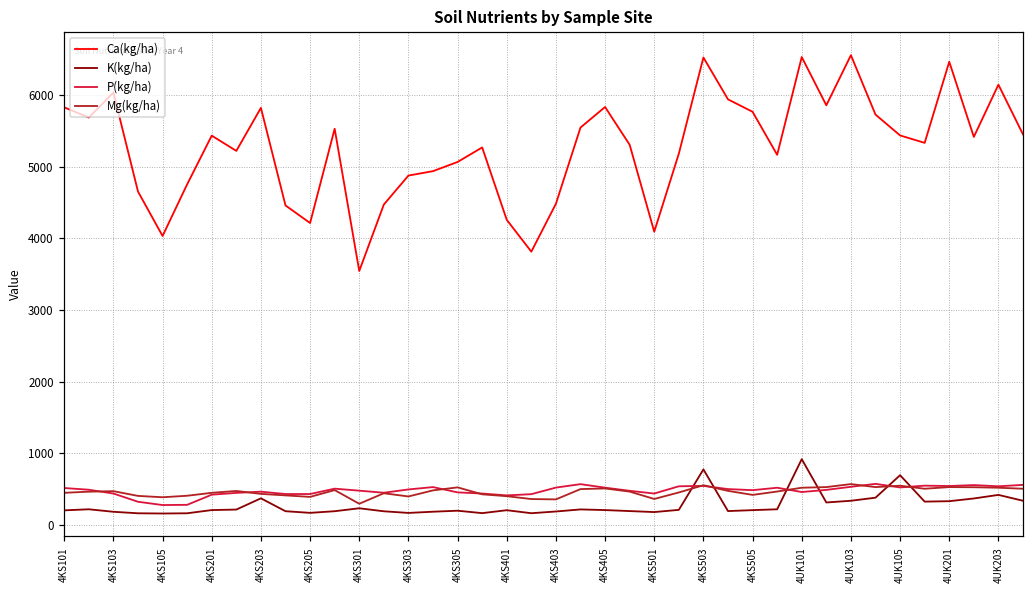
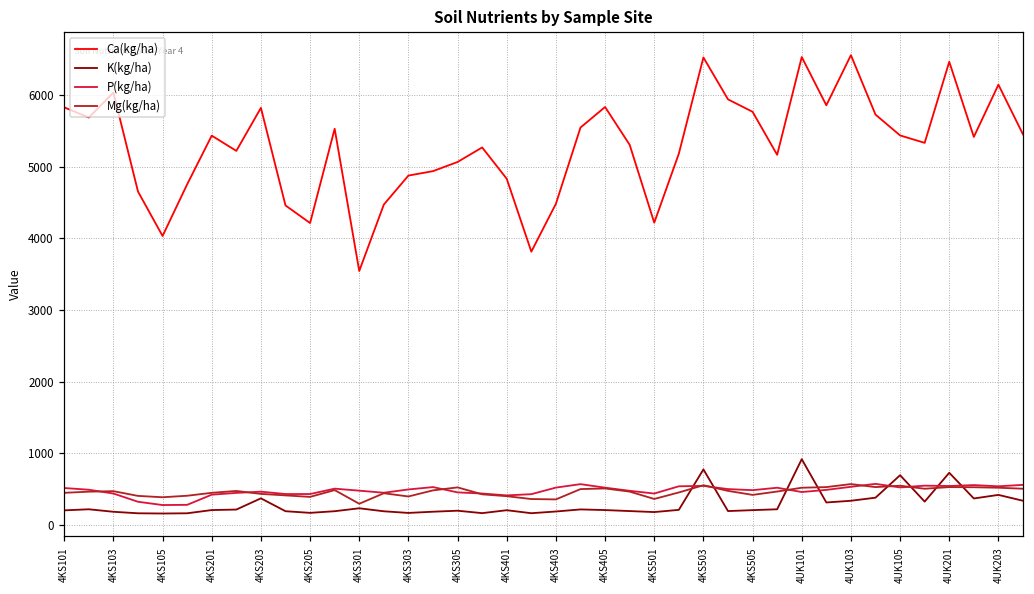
Ca(kg/ha), 4KS401: 4300 -> 4800
Ca(kg/ha), 4KS501: 4100 -> 4200
K(kg/ha), 4UK201: 300 -> 700
